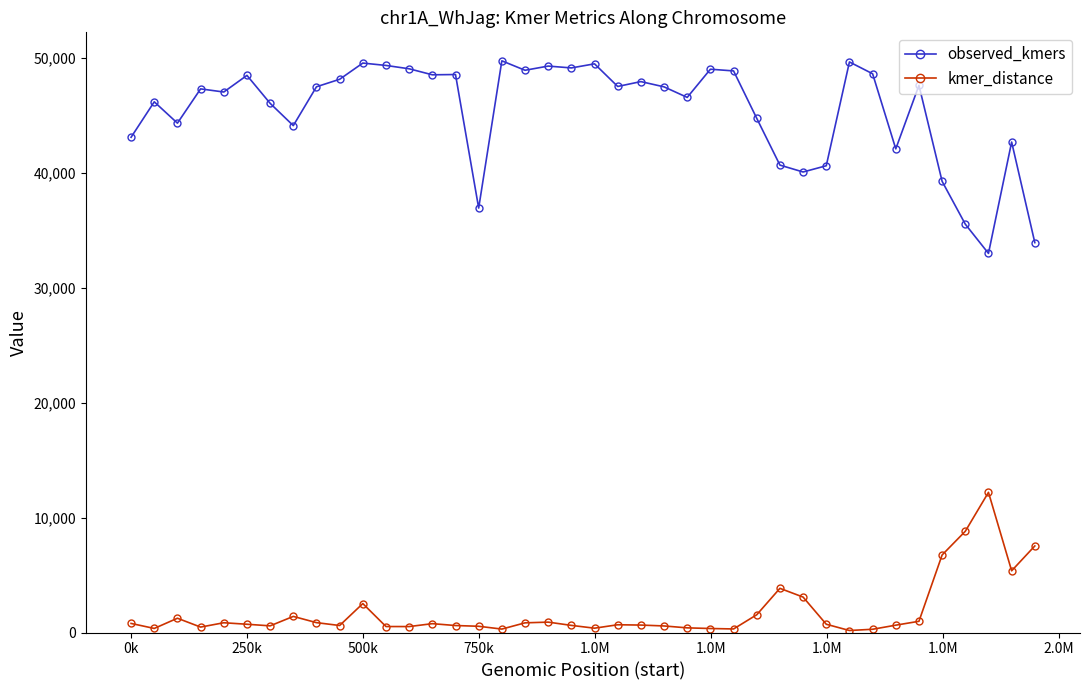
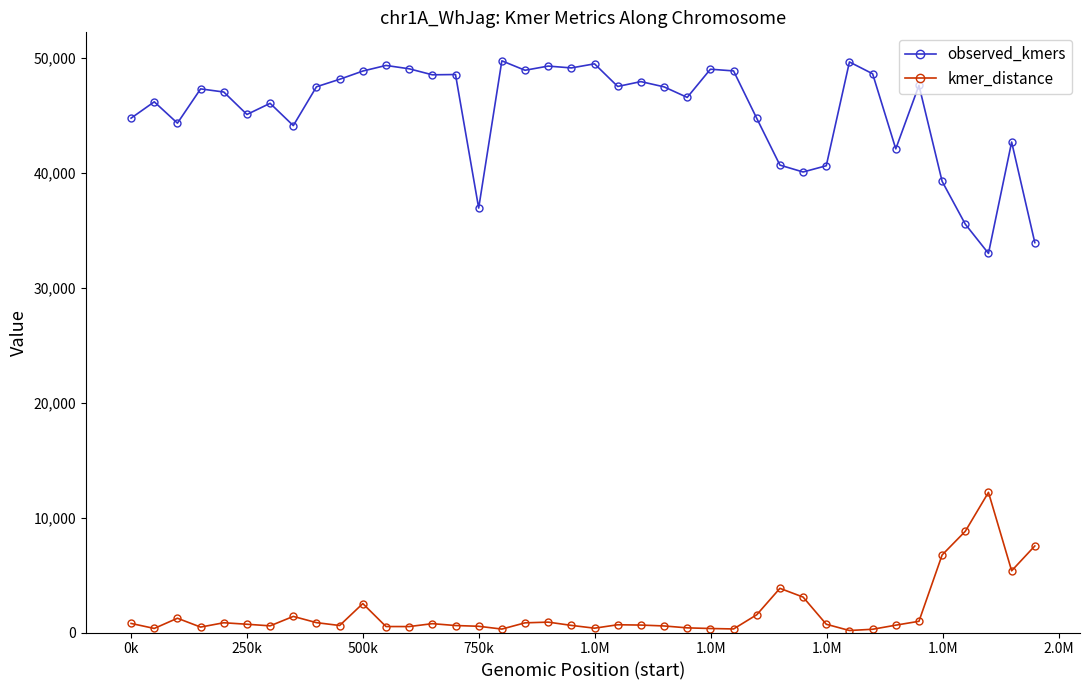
observed_kmers, 0k: 43,100 -> 44,700
observed_kmers, 250k: 48,400 -> 45,000
observed_kmers, 500k: 49,500 -> 48,800
